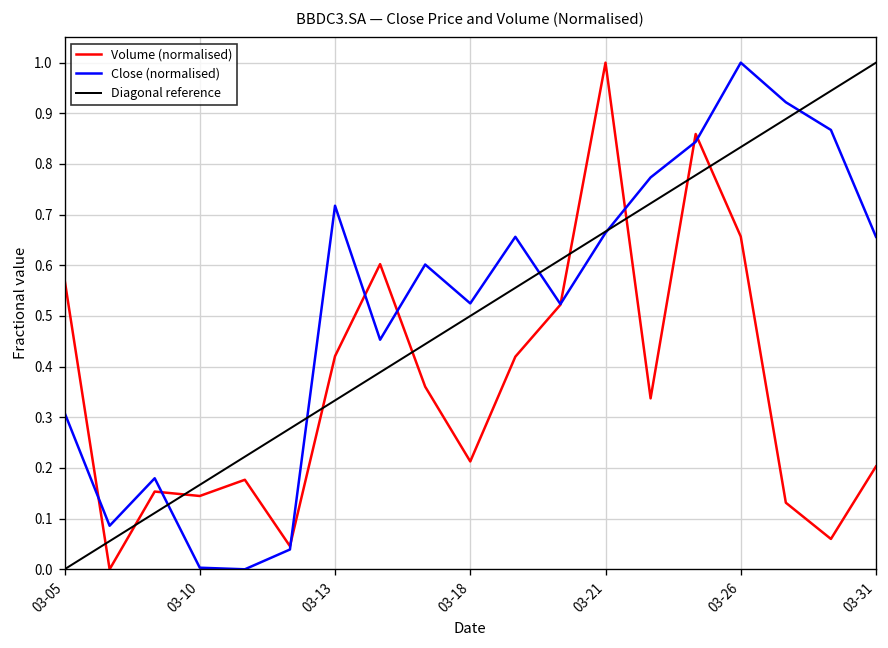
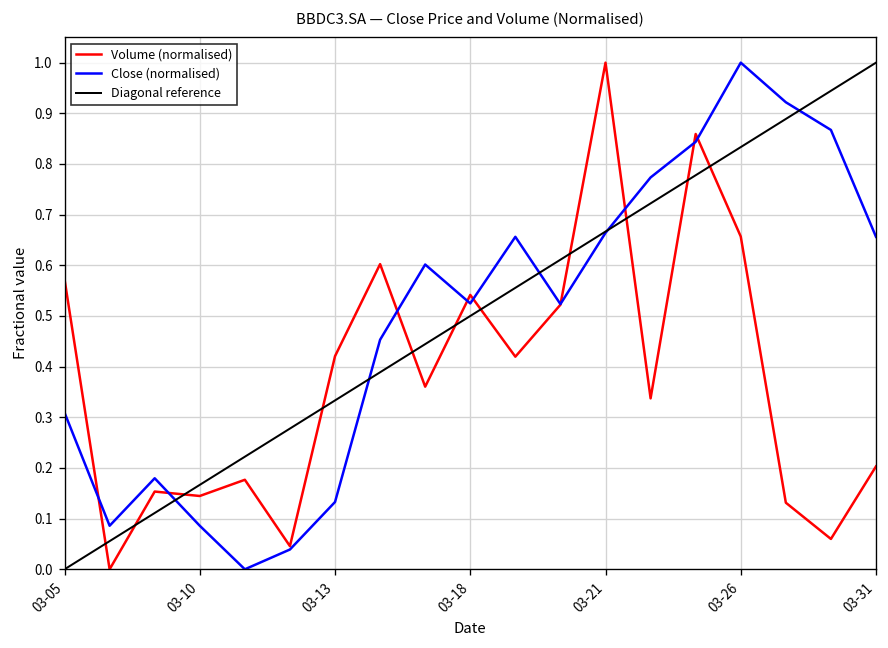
Close (normalised), 03-10: 0.00 -> 0.09
Close (normalised), 03-13: 0.72 -> 0.13
Volume (normalised), 03-18: 0.21 -> 0.54
